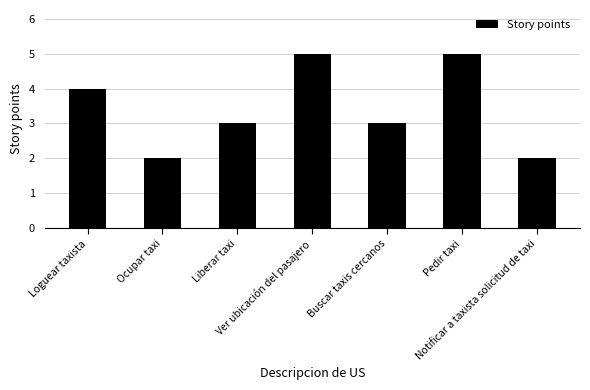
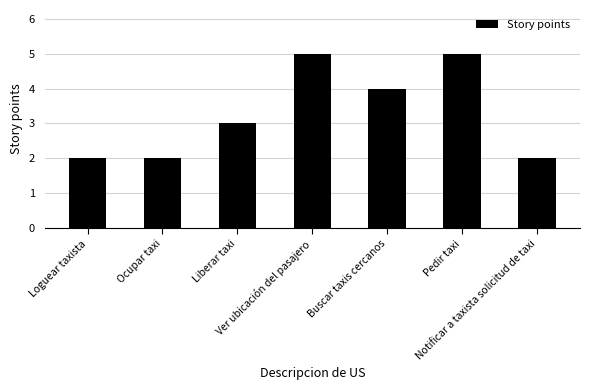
Loguear taxista: 4 -> 2
Buscar taxis cercanos: 3 -> 4
